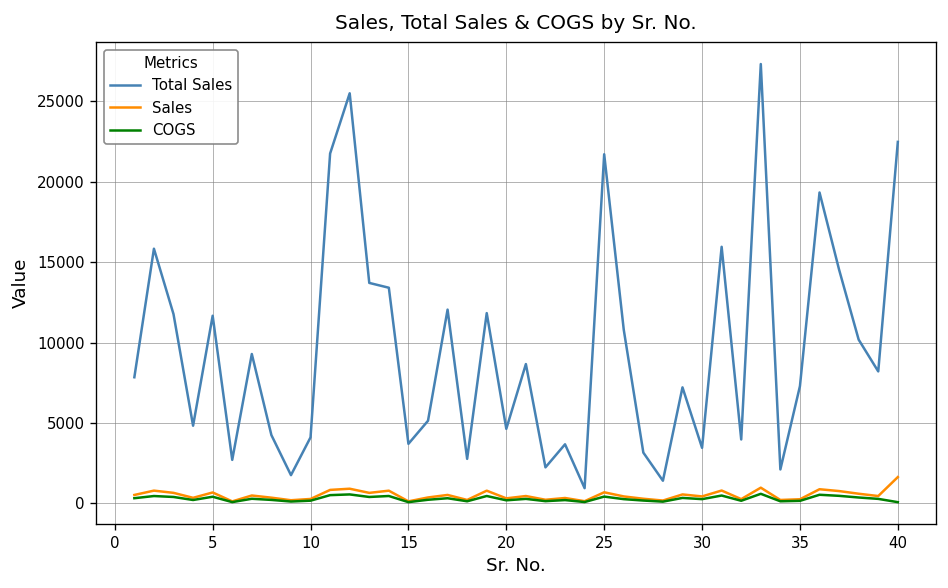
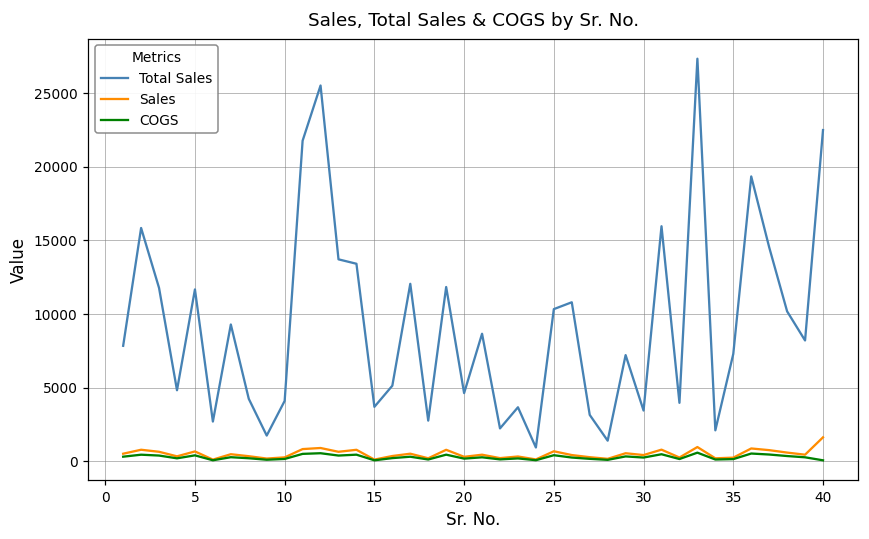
Total Sales, 25: 21700 -> 10300
